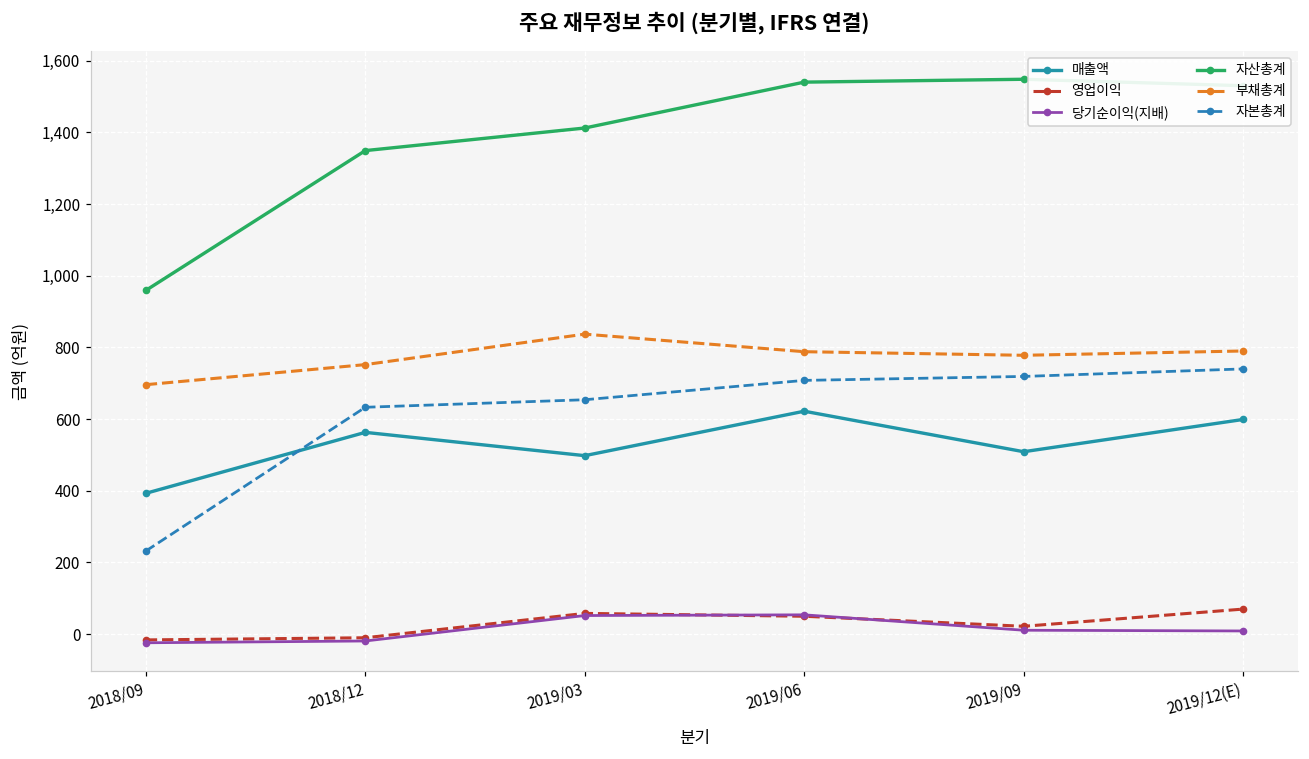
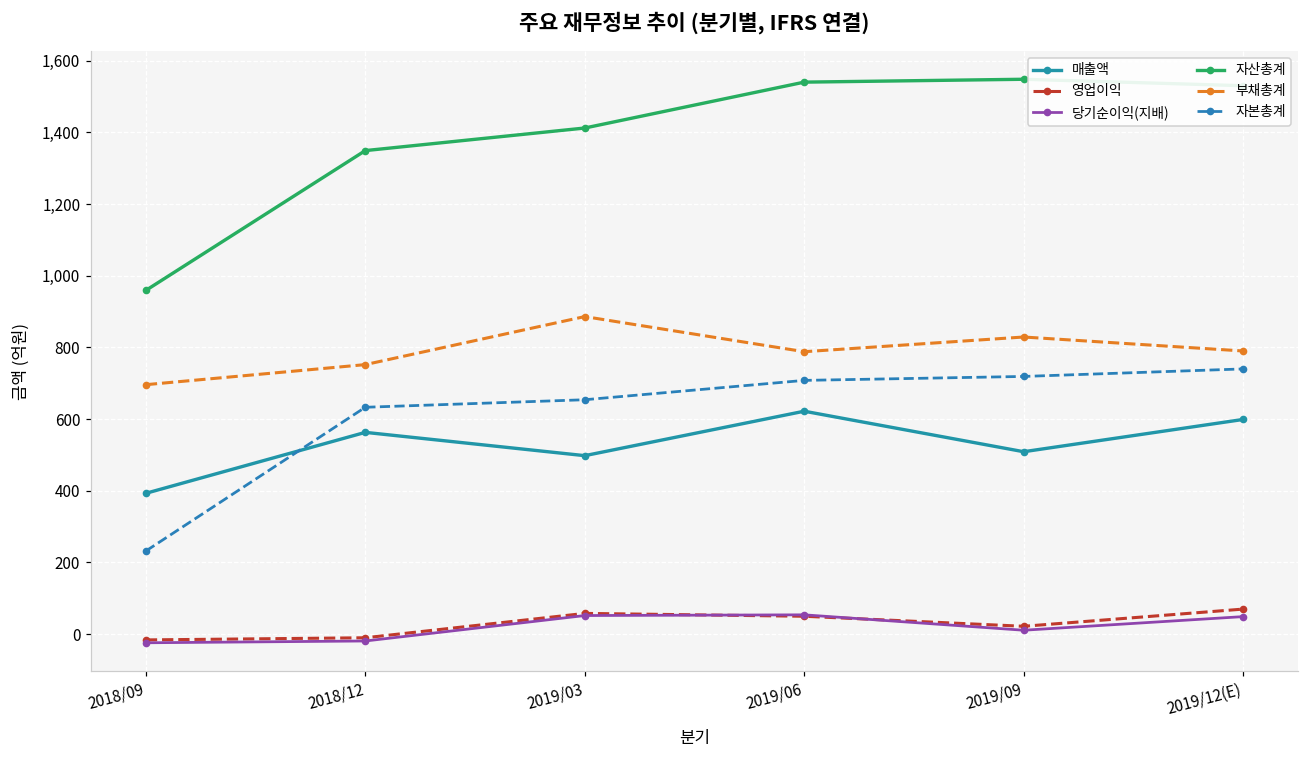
부채총계, 2019/03: 840 -> 890
부채총계, 2019/09: 780 -> 830
당기순이익(지배), 2019/12(E): 10 -> 50
